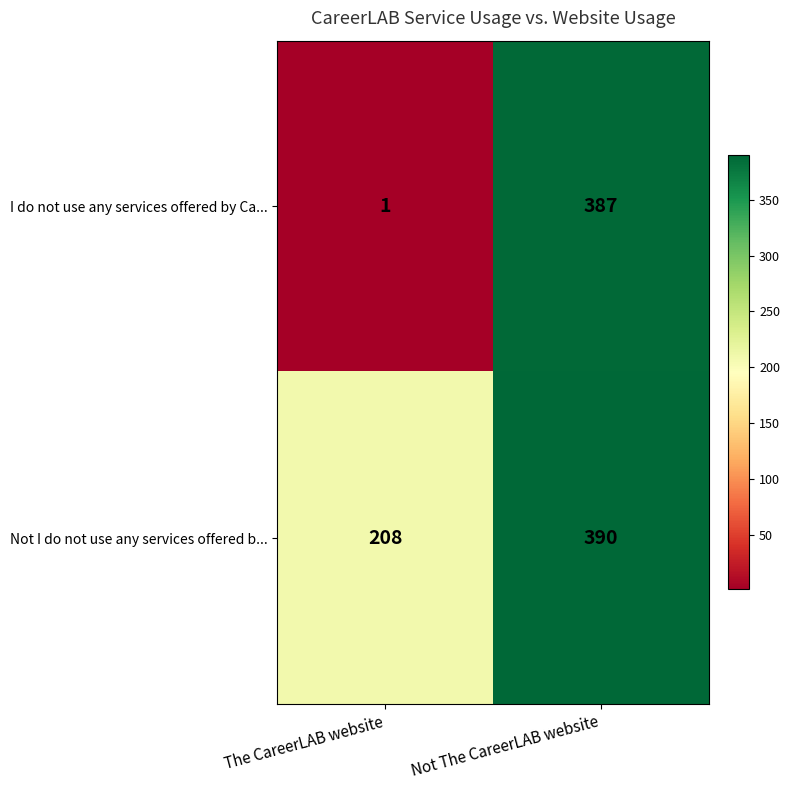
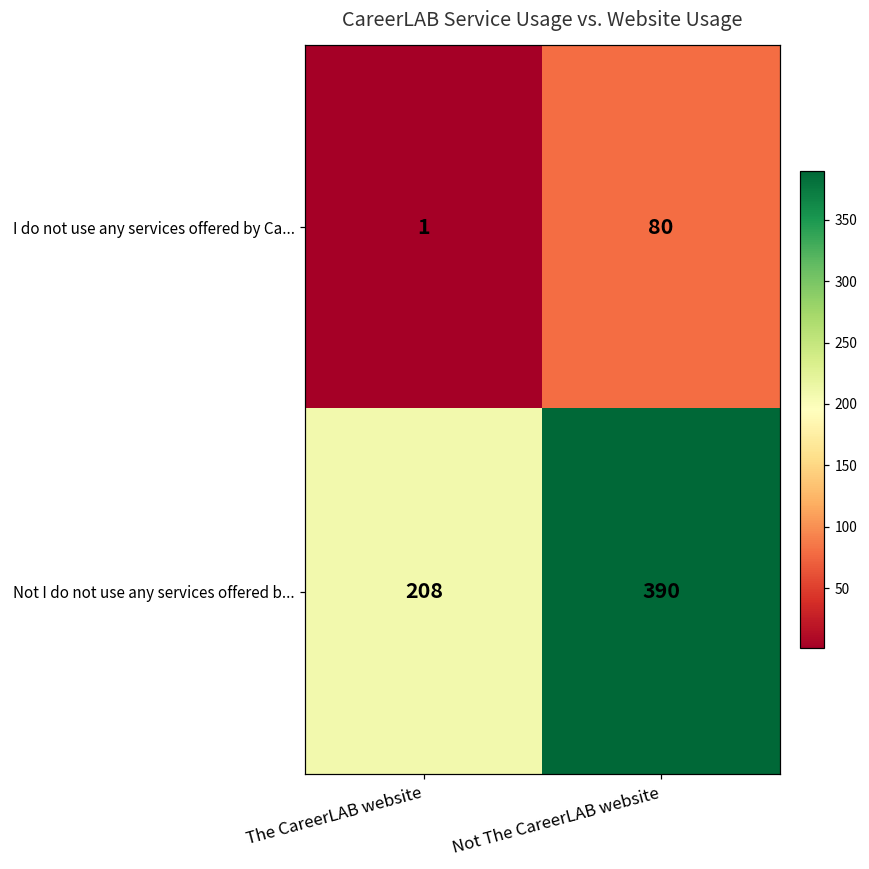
I do not use any services offered by Ca..., Not The CareerLAB website: 387 -> 80
